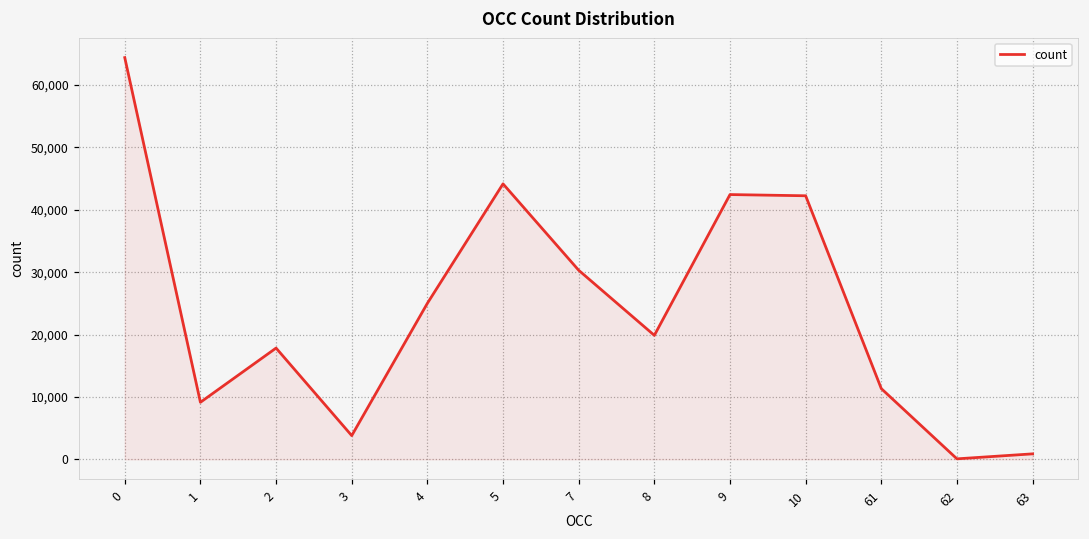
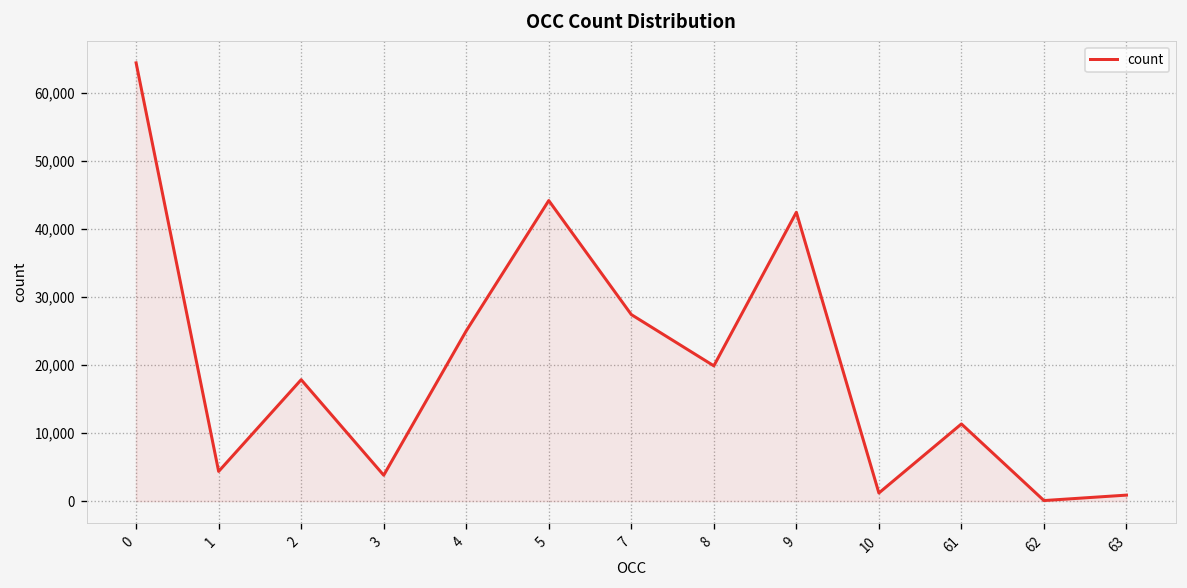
1: 9,000 -> 4,000
7: 30,000 -> 27,000
10: 42,000 -> 1,000
